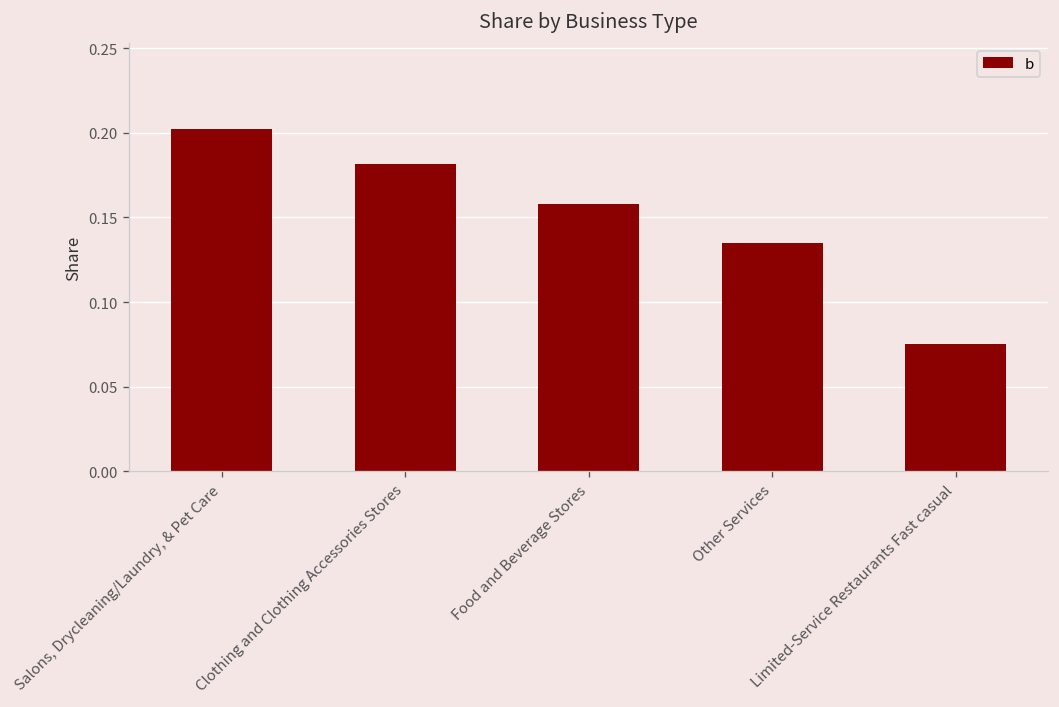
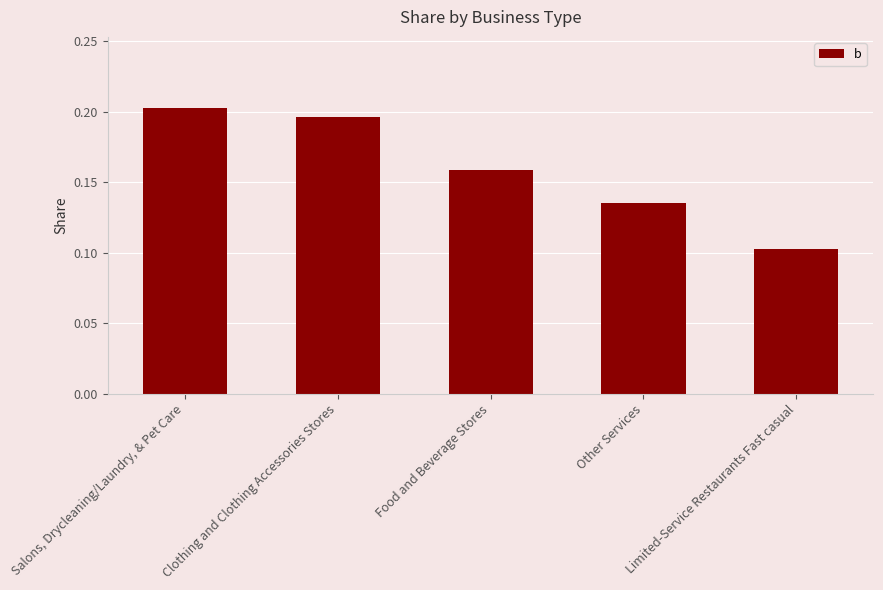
Clothing and Clothing Accessories Stores: 0.182 -> 0.196
Limited-Service Restaurants Fast casual: 0.075 -> 0.103
